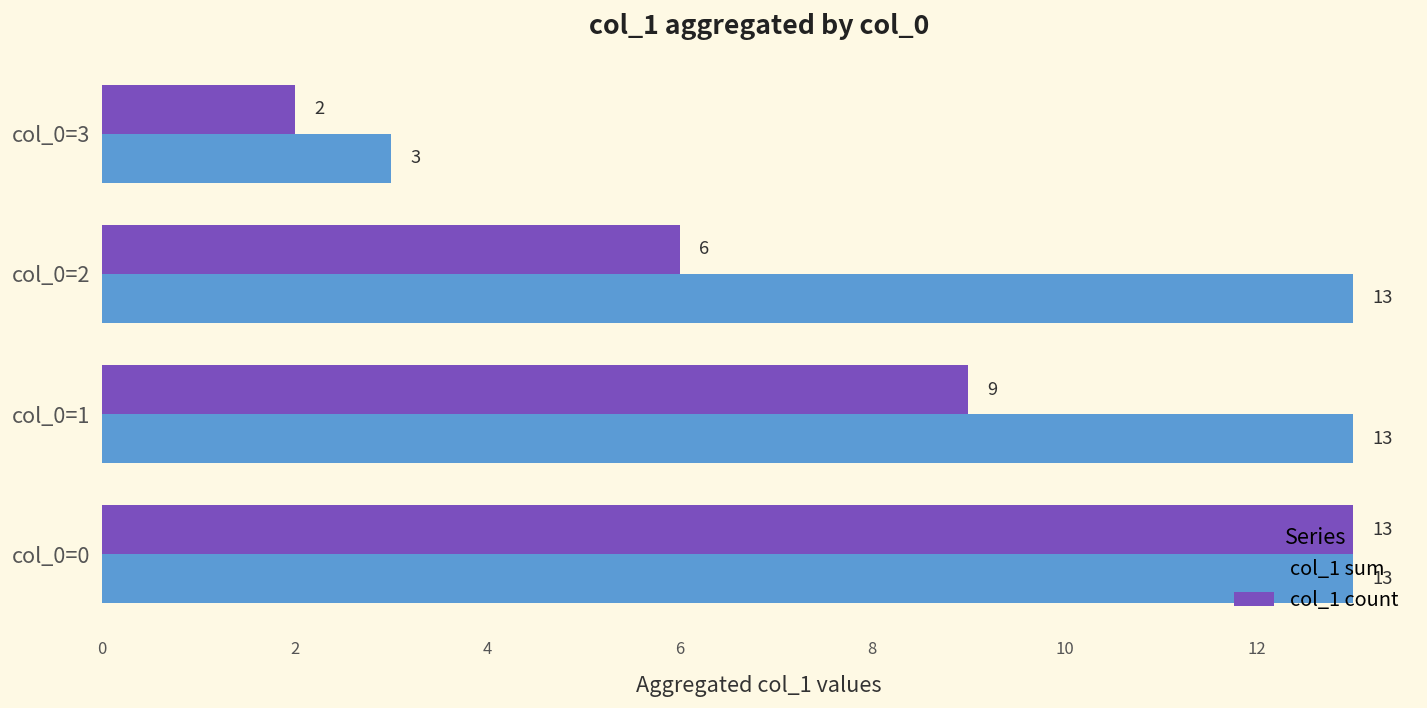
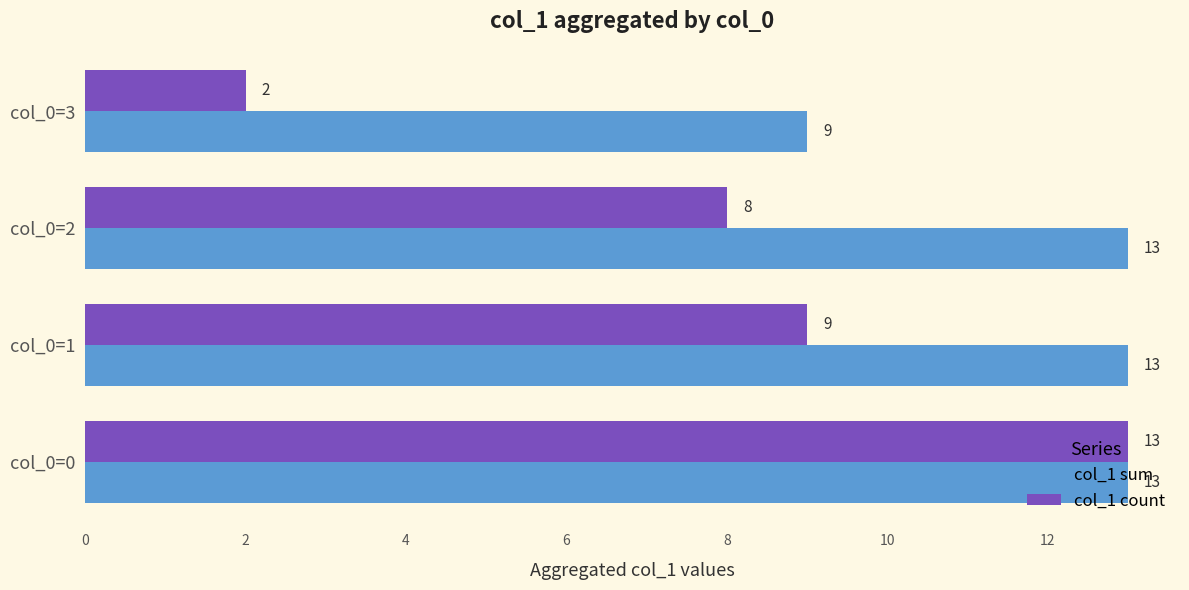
col_1 sum, col_0=3: 3 -> 9
col_1 count, col_0=2: 6 -> 8
